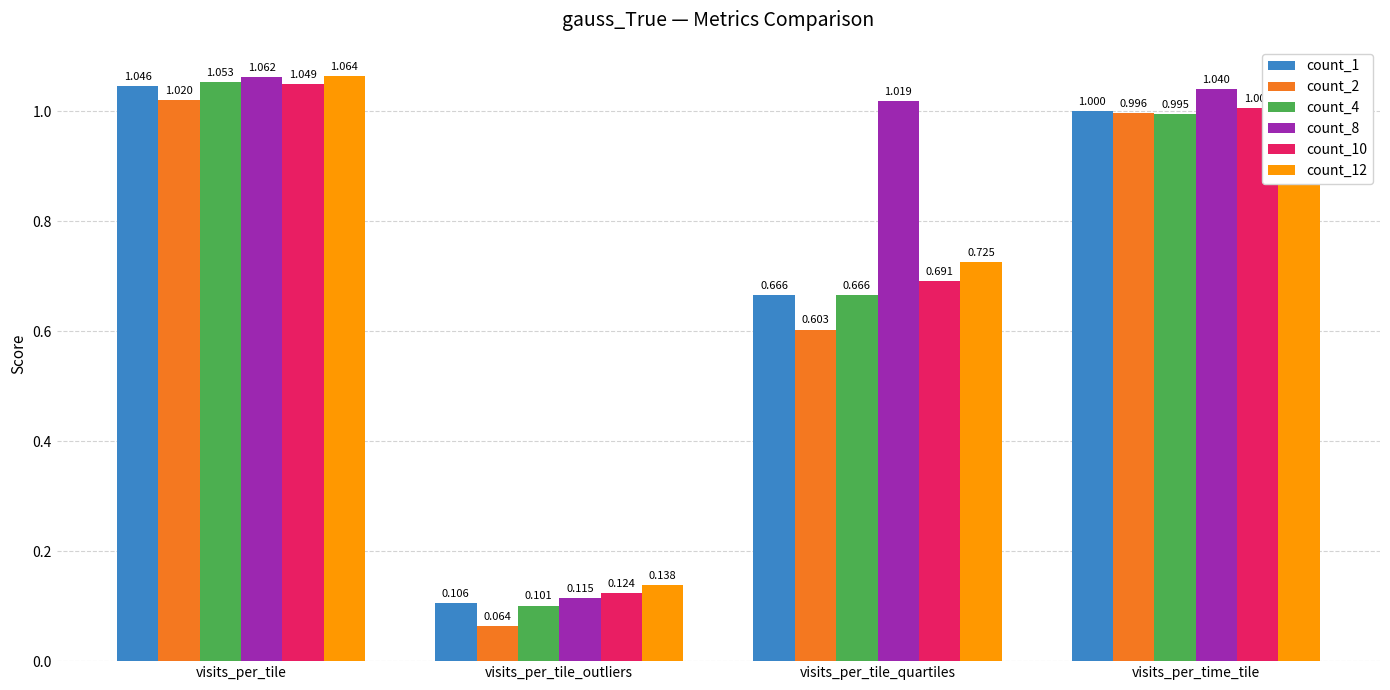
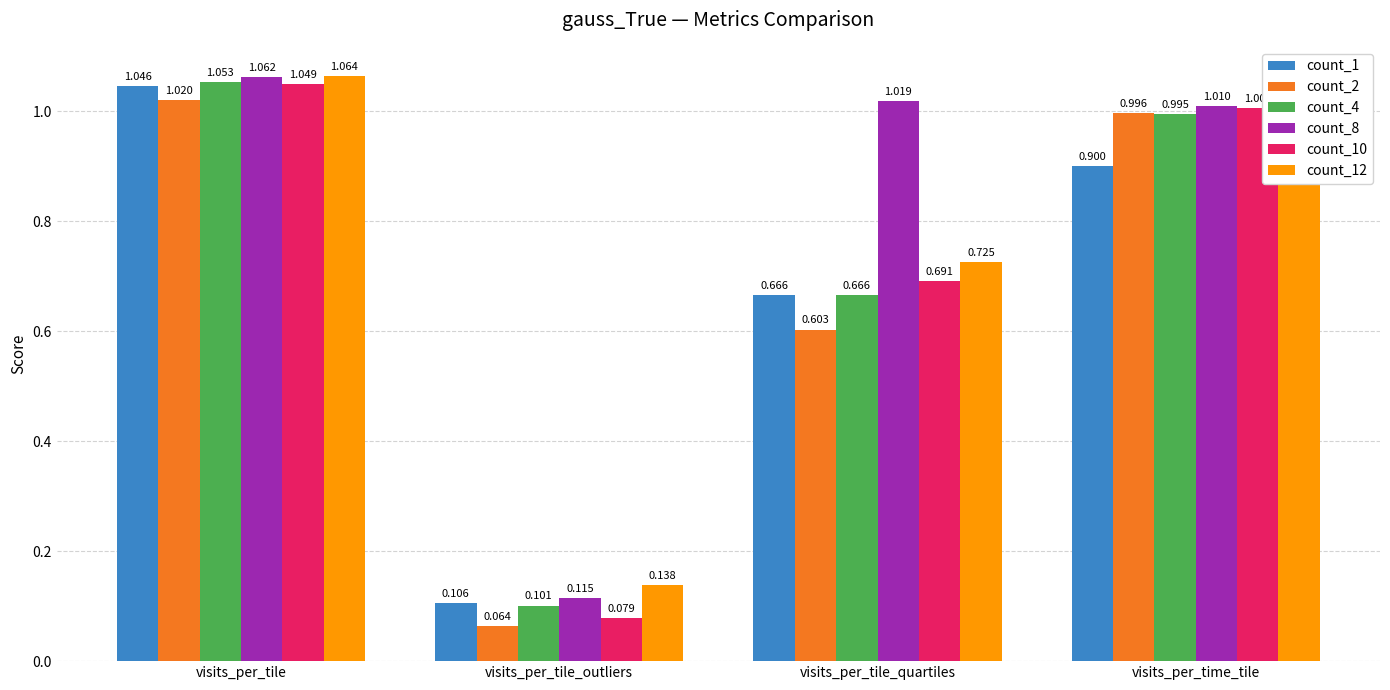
count_10, visits_per_tile_outliers: 0.124 -> 0.079
count_1, visits_per_time_tile: 1.000 -> 0.900
count_8, visits_per_time_tile: 1.040 -> 1.010
